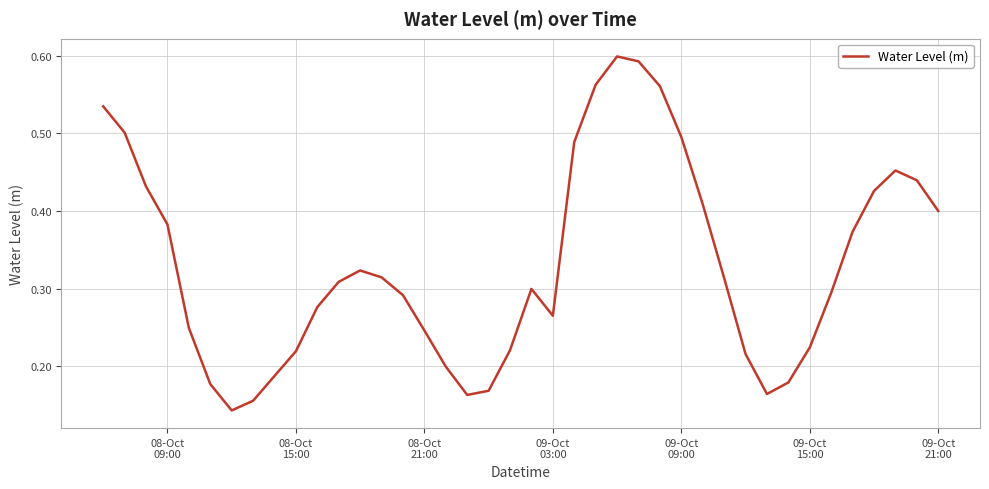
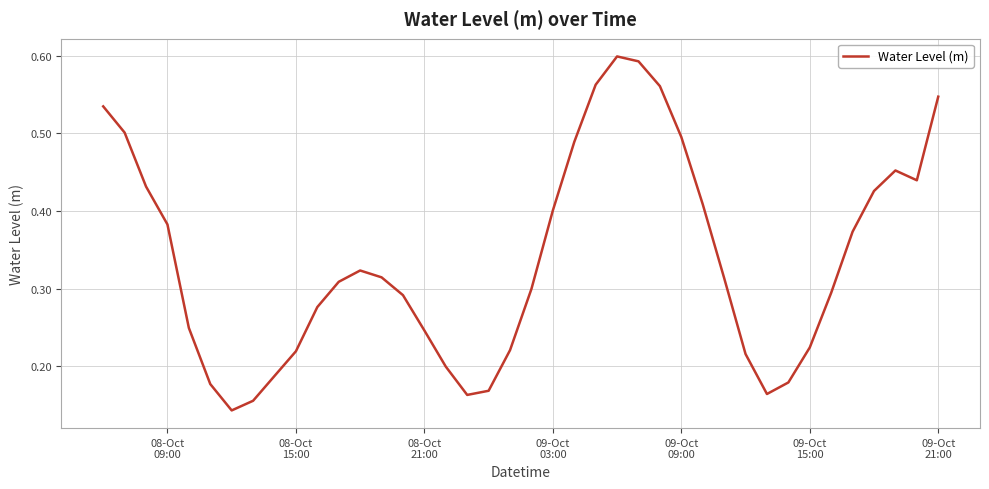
09-Oct 03:00: 0.27 -> 0.40
09-Oct 21:00: 0.40 -> 0.55
